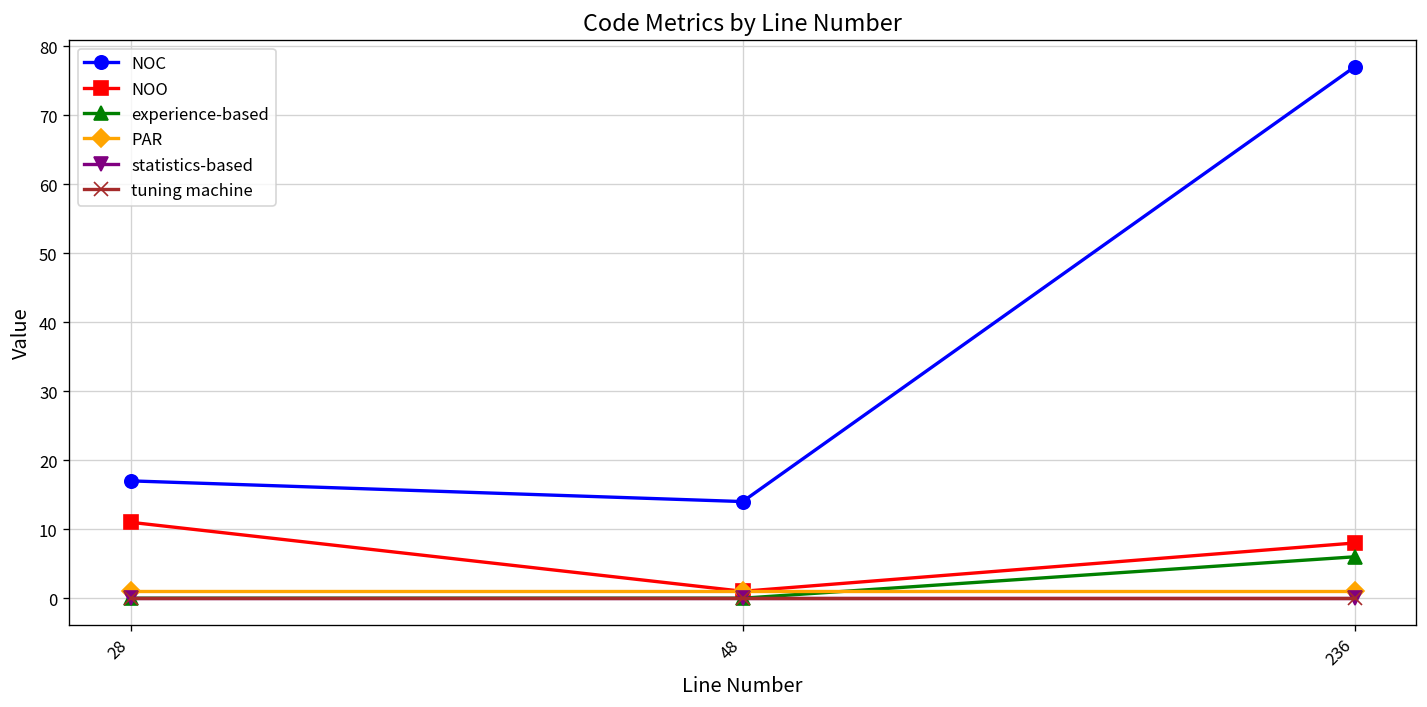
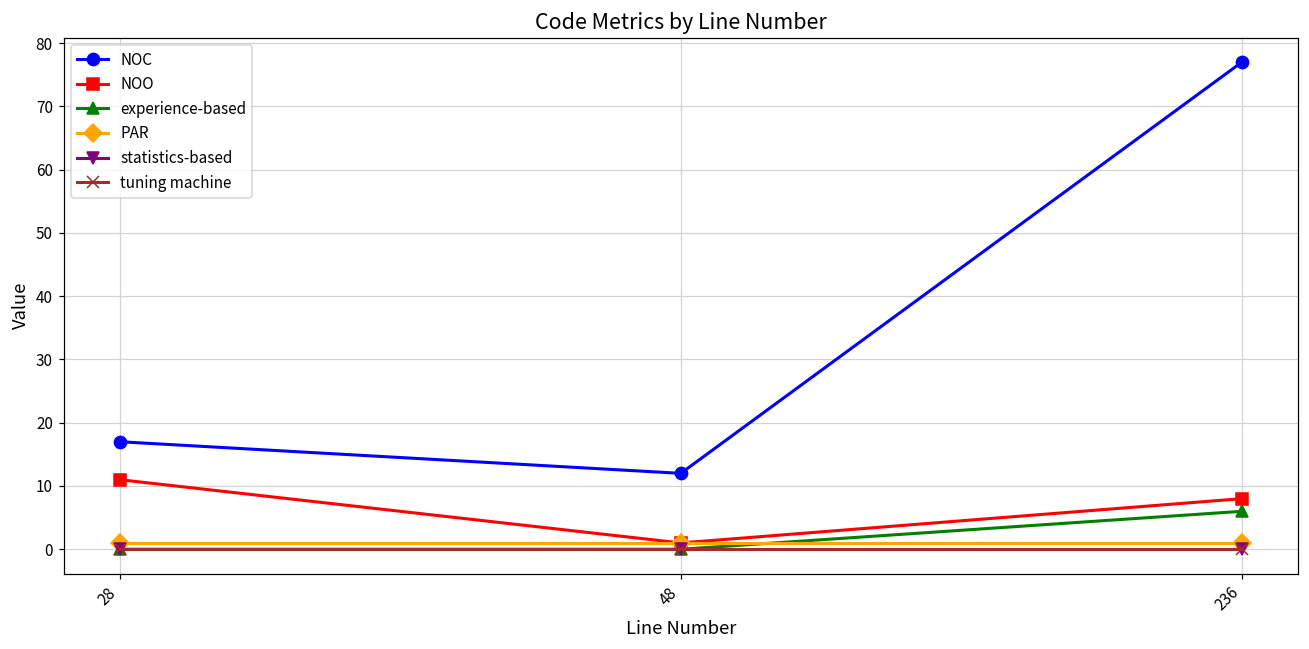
NOC, 48: 14 -> 12
